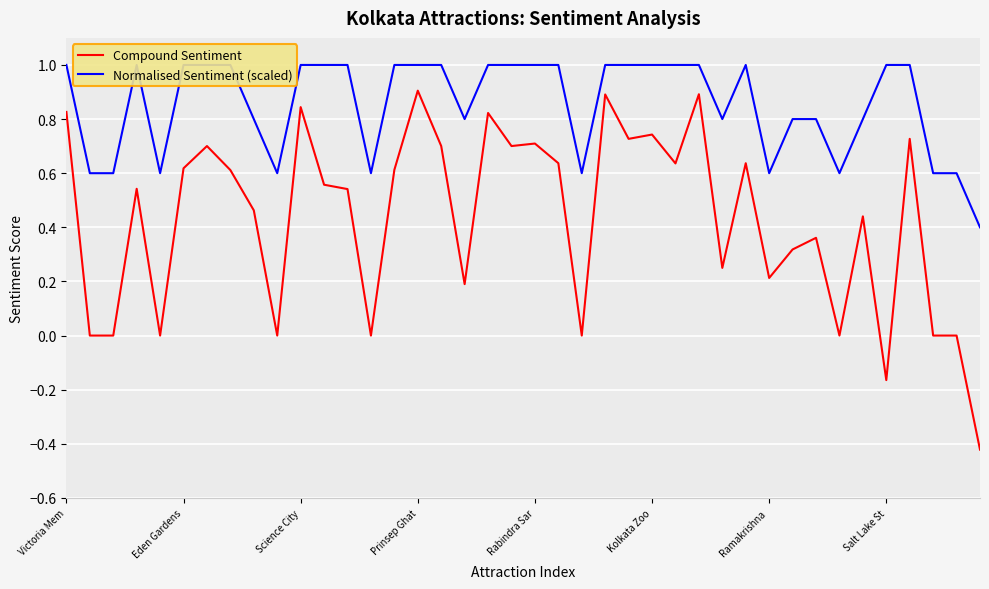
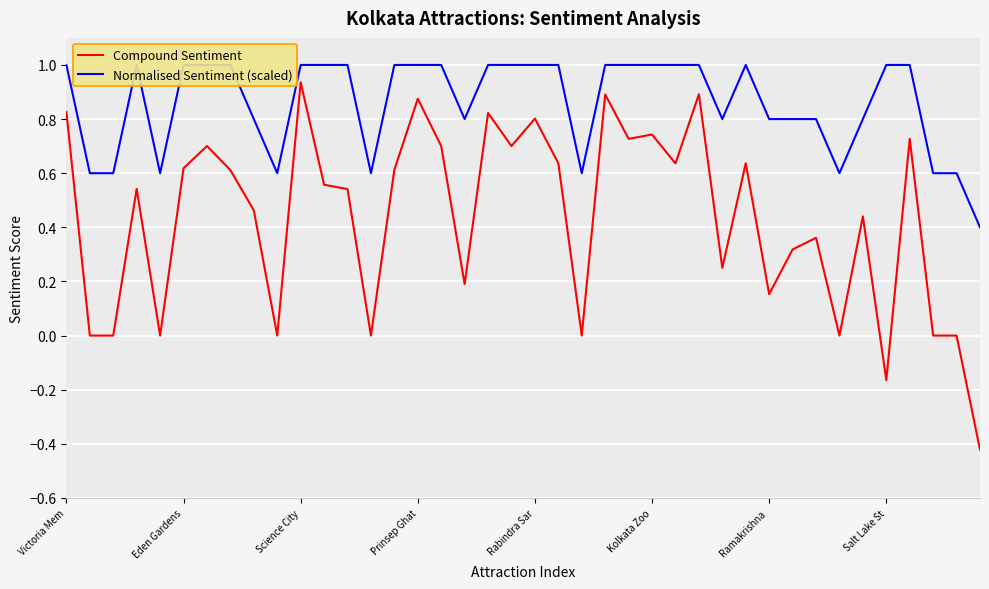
Compound Sentiment, Science City: 0.84 -> 0.94
Compound Sentiment, Prinsep Ghat: 0.91 -> 0.88
Compound Sentiment, Rabindra Sar: 0.71 -> 0.80
Compound Sentiment, Ramakrishna: 0.21 -> 0.15
Normalised Sentiment (scaled), Ramakrishna: 0.60 -> 0.80
